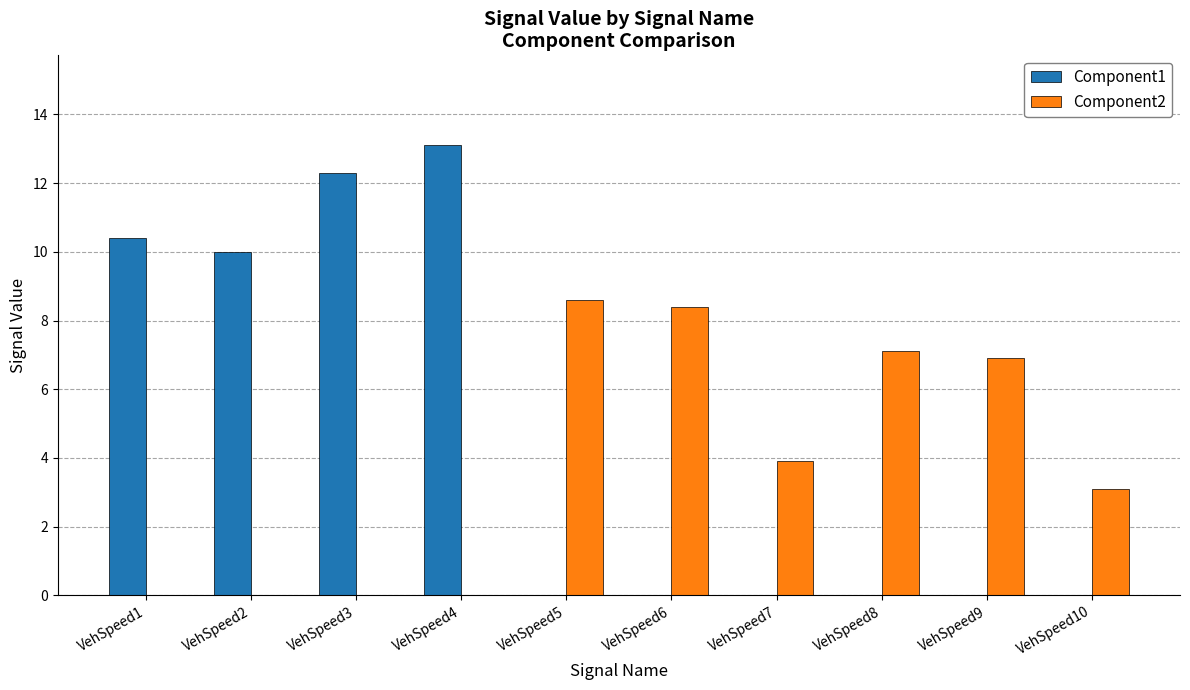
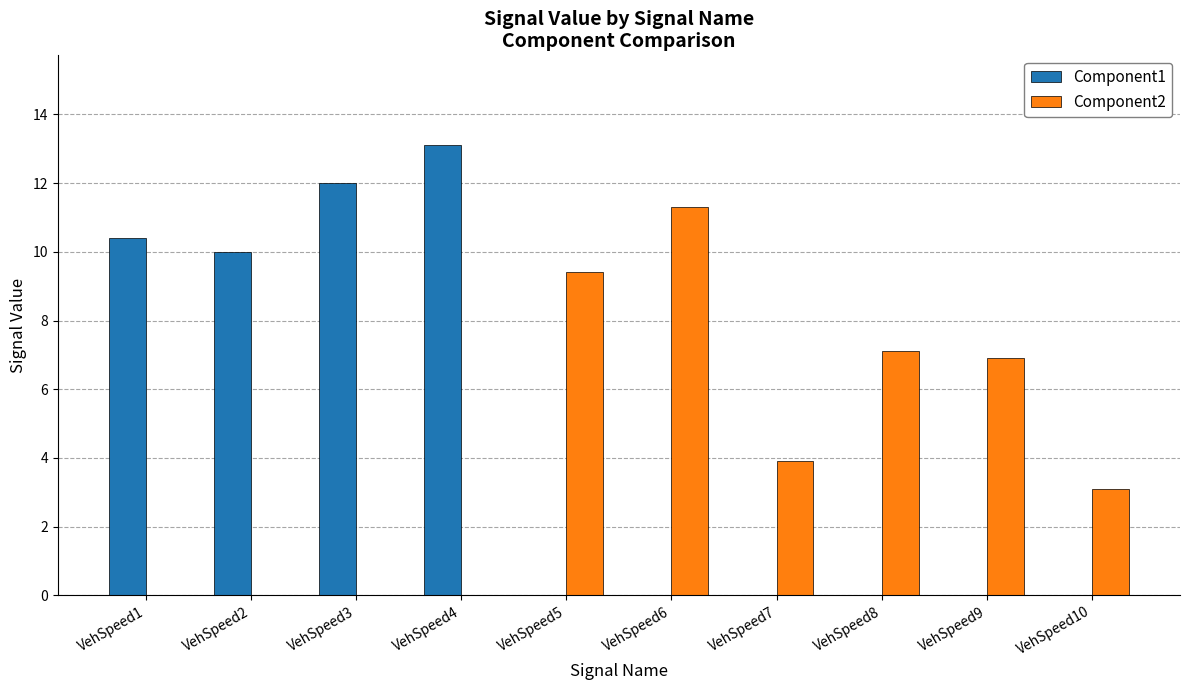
Component1, VehSpeed3: 12.3 -> 12.0
Component2, VehSpeed5: 8.6 -> 9.4
Component2, VehSpeed6: 8.4 -> 11.3
